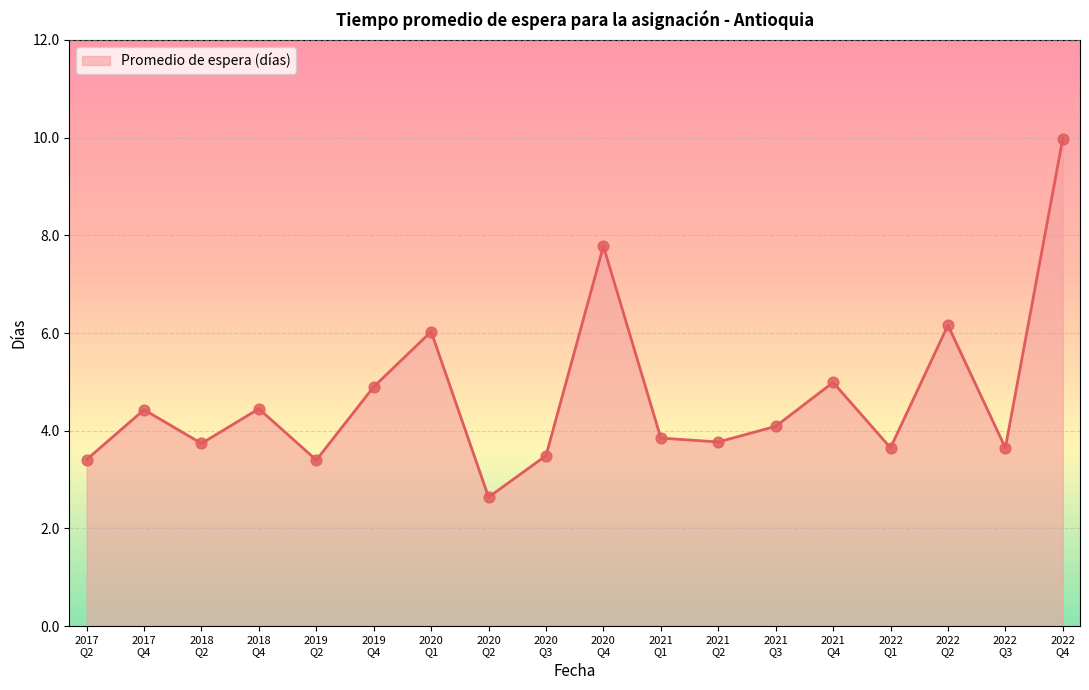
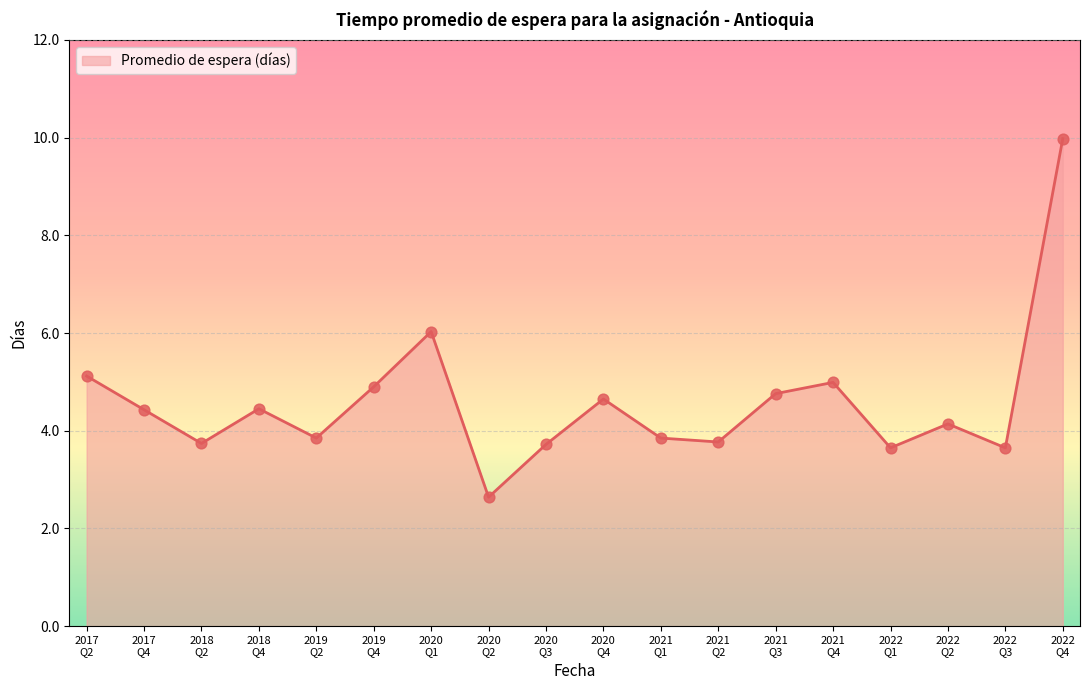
2017 Q2: 3.4 -> 5.1
2019 Q2: 3.4 -> 3.9
2020 Q3: 3.5 -> 3.7
2020 Q4: 7.8 -> 4.7
2021 Q3: 4.1 -> 4.8
2022 Q2: 6.2 -> 4.1
